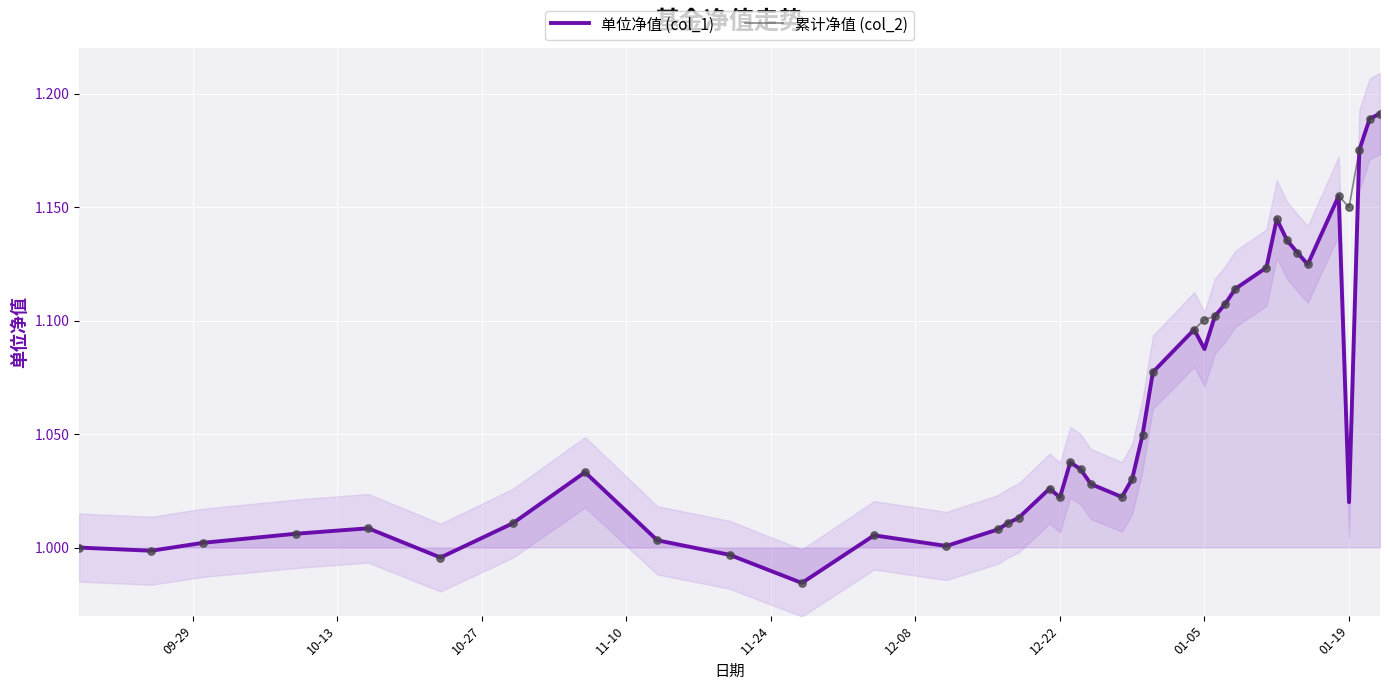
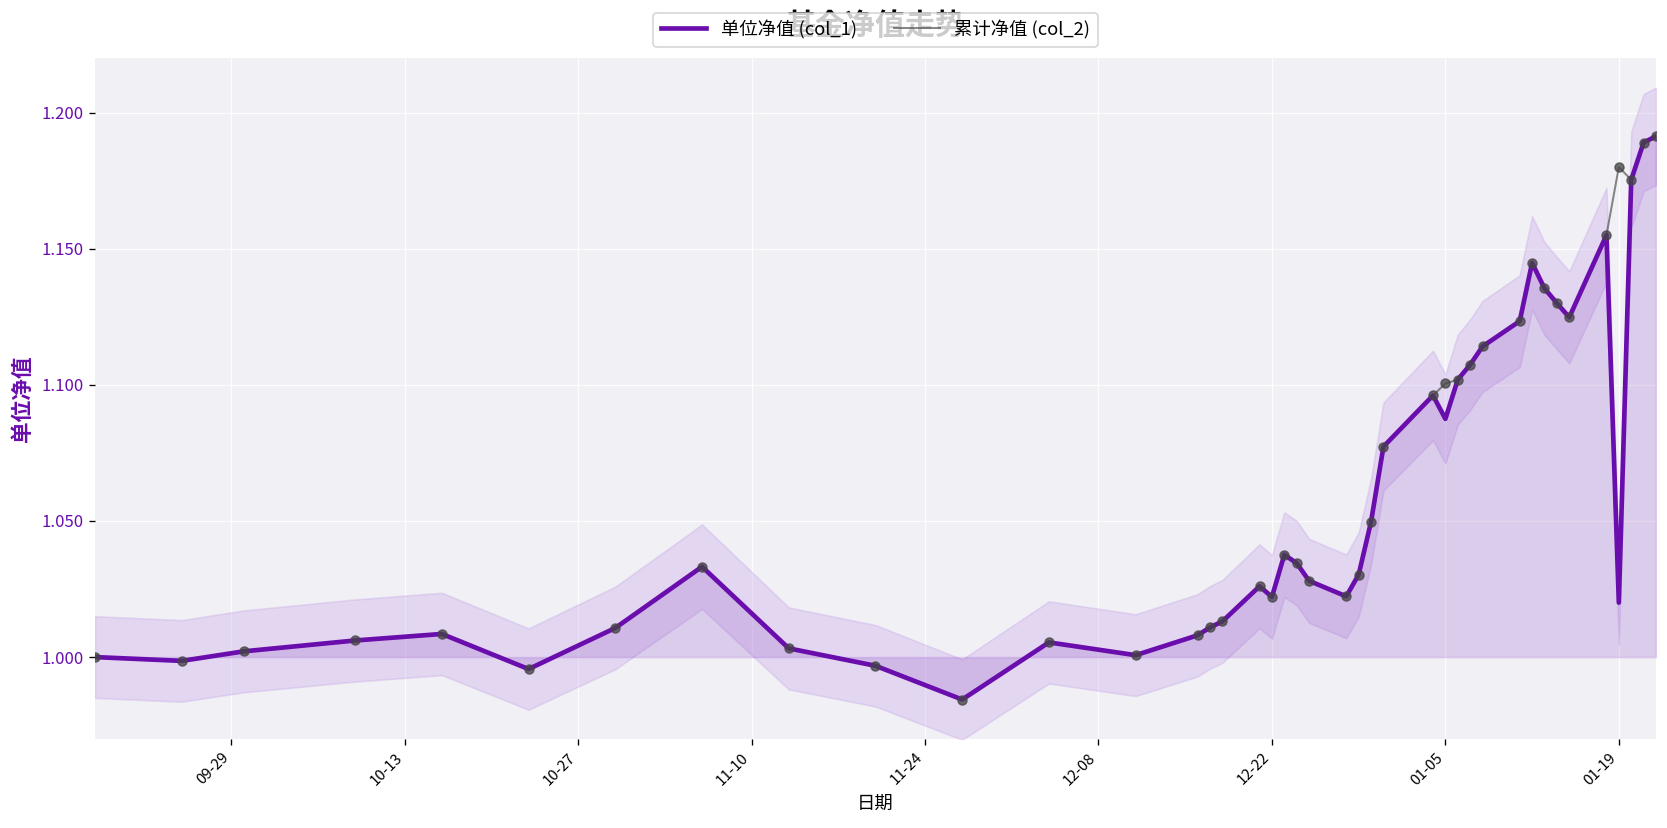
累计净值 (col_2), 01-19: 1.15 -> 1.18
